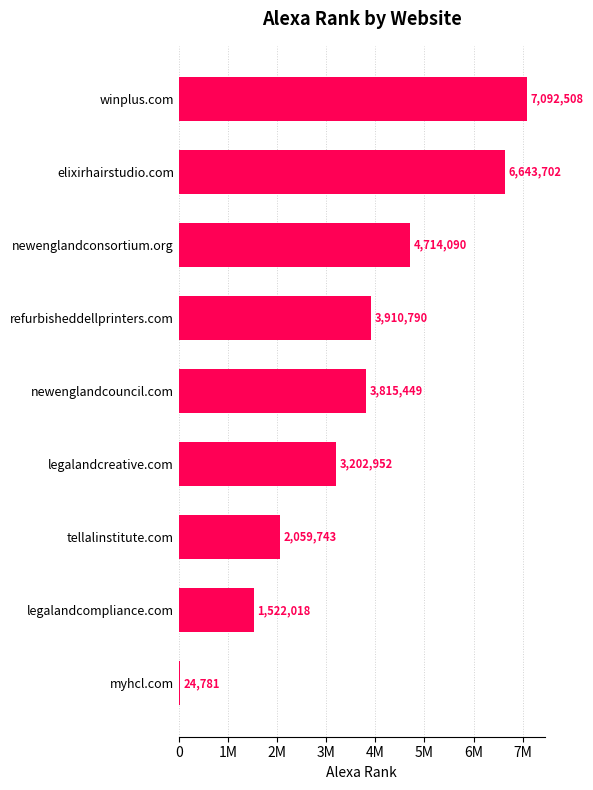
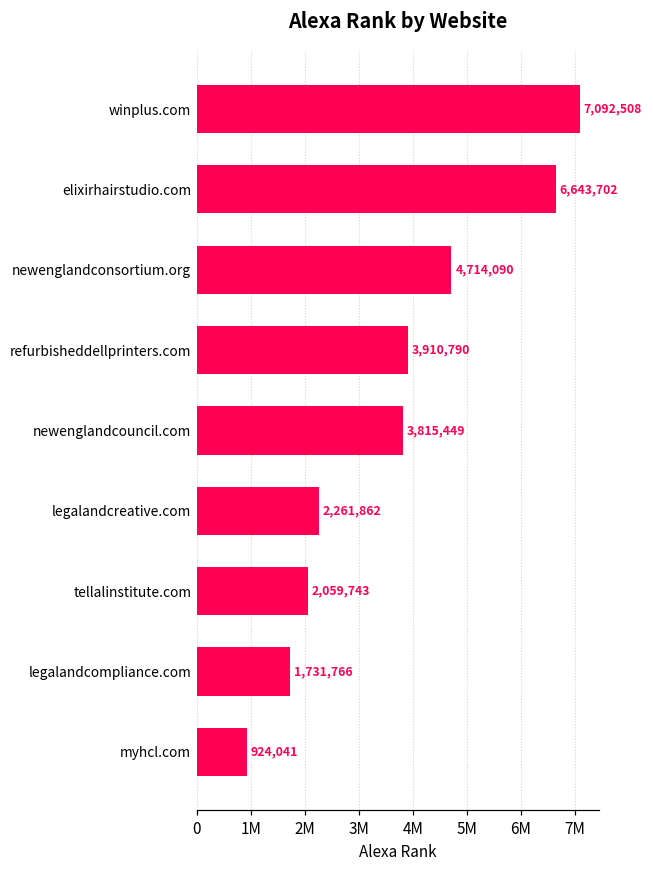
legalandcreative.com: 3,202,952 -> 2,261,862
legalandcompliance.com: 1,522,018 -> 1,731,766
myhcl.com: 24,781 -> 924,041
